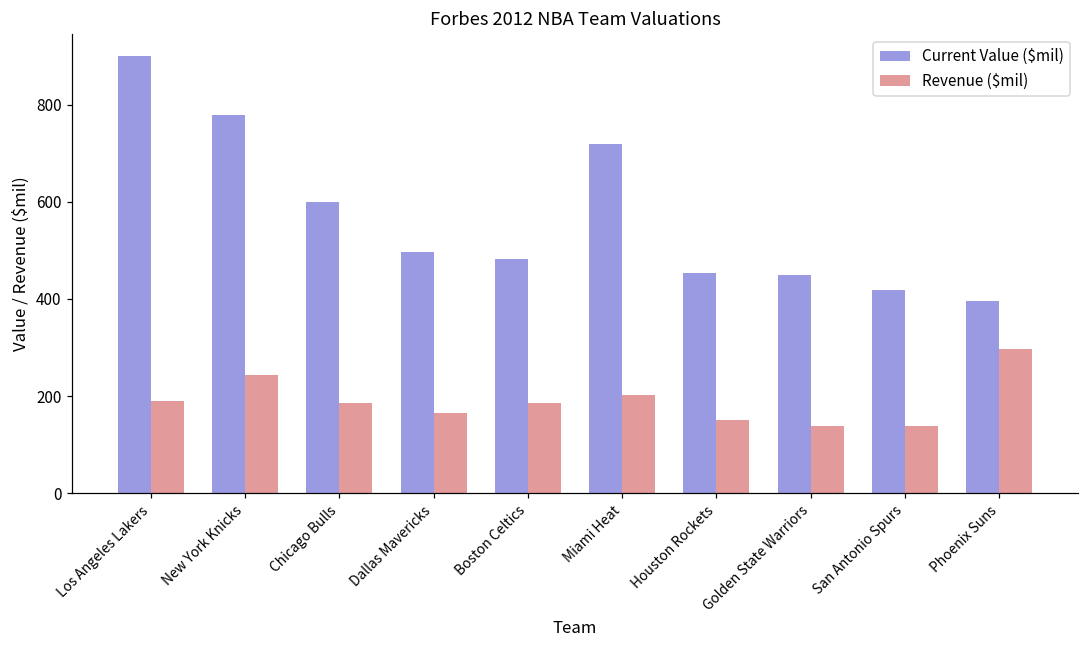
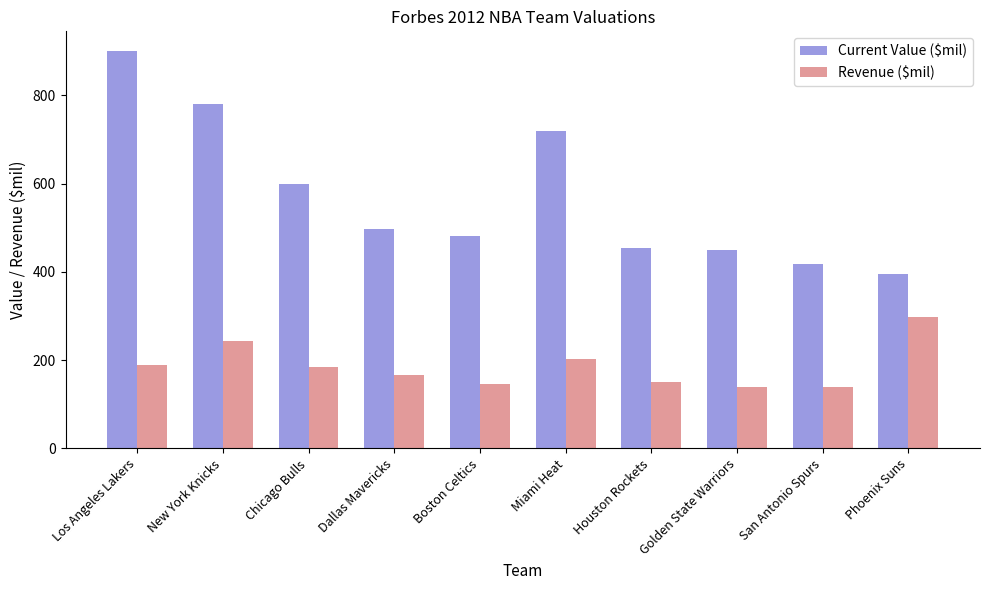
Revenue ($mil), Boston Celtics: 190 -> 150
